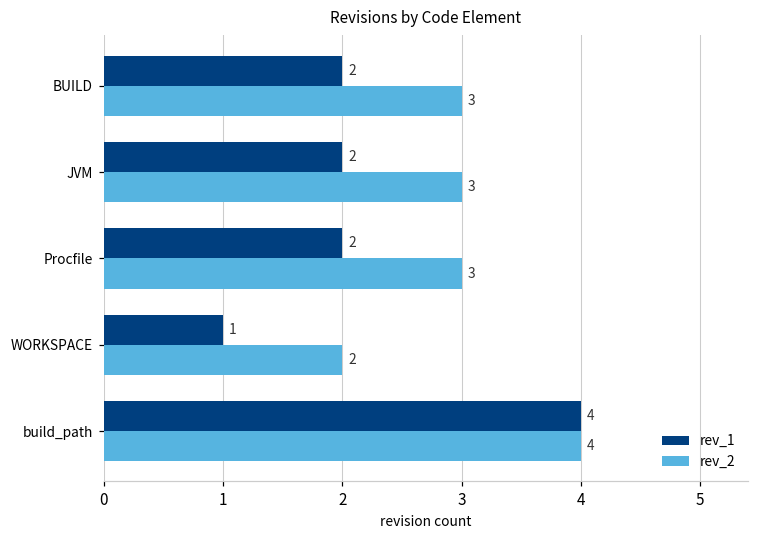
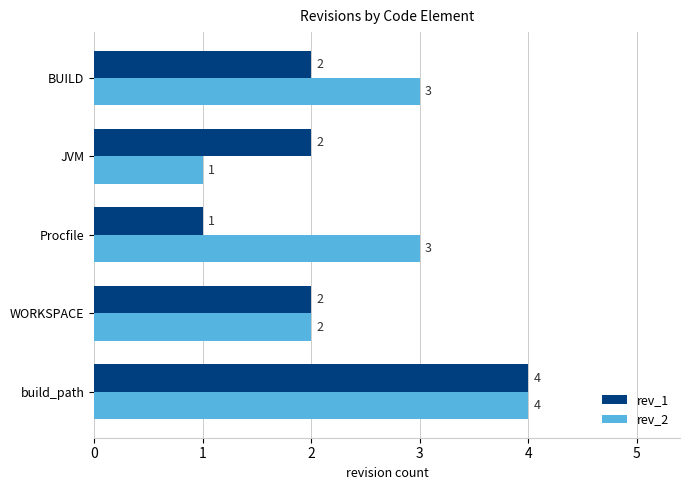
rev_2, JVM: 3 -> 1
rev_1, Procfile: 2 -> 1
rev_1, WORKSPACE: 1 -> 2
